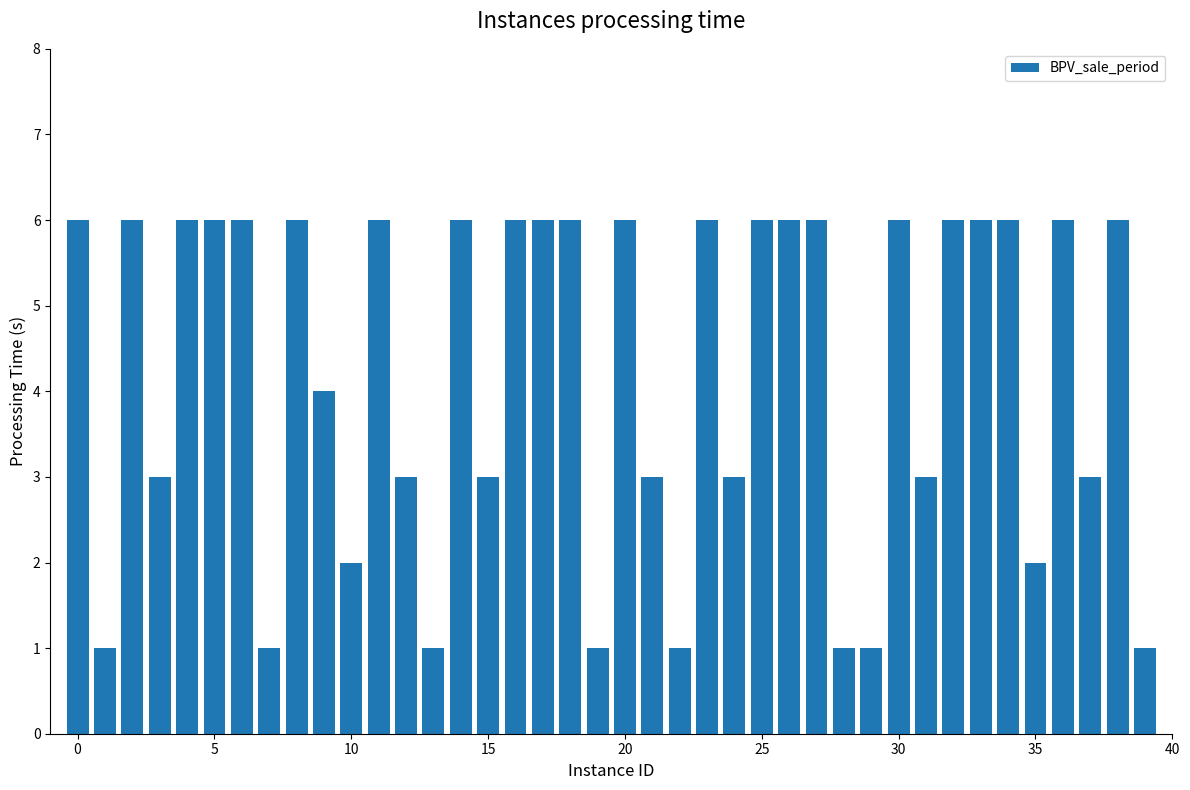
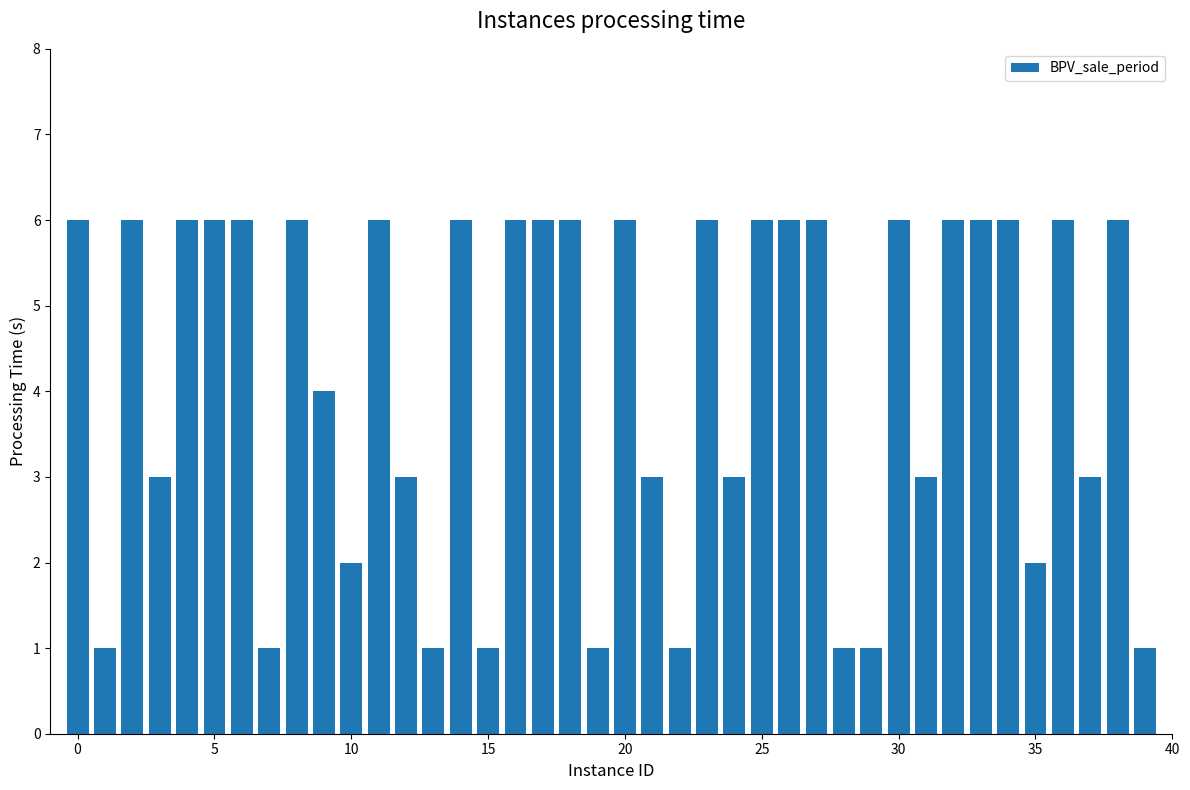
15: 3 -> 1
